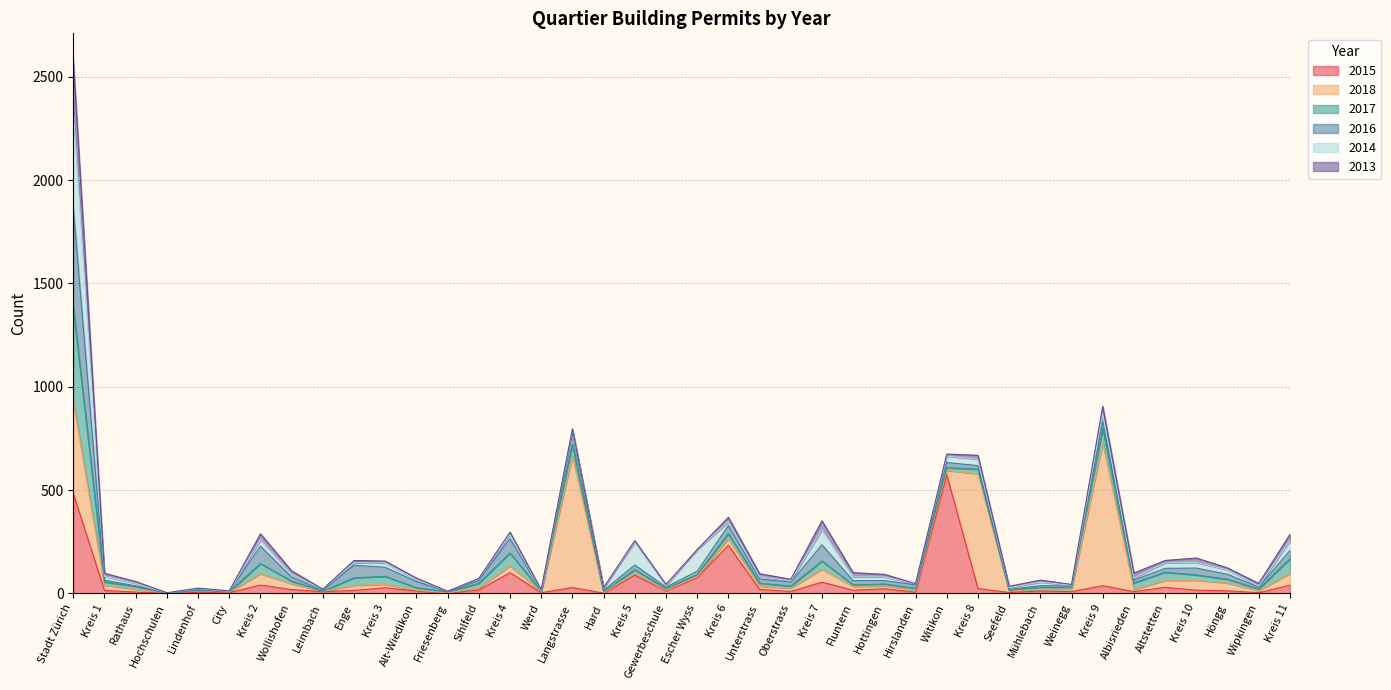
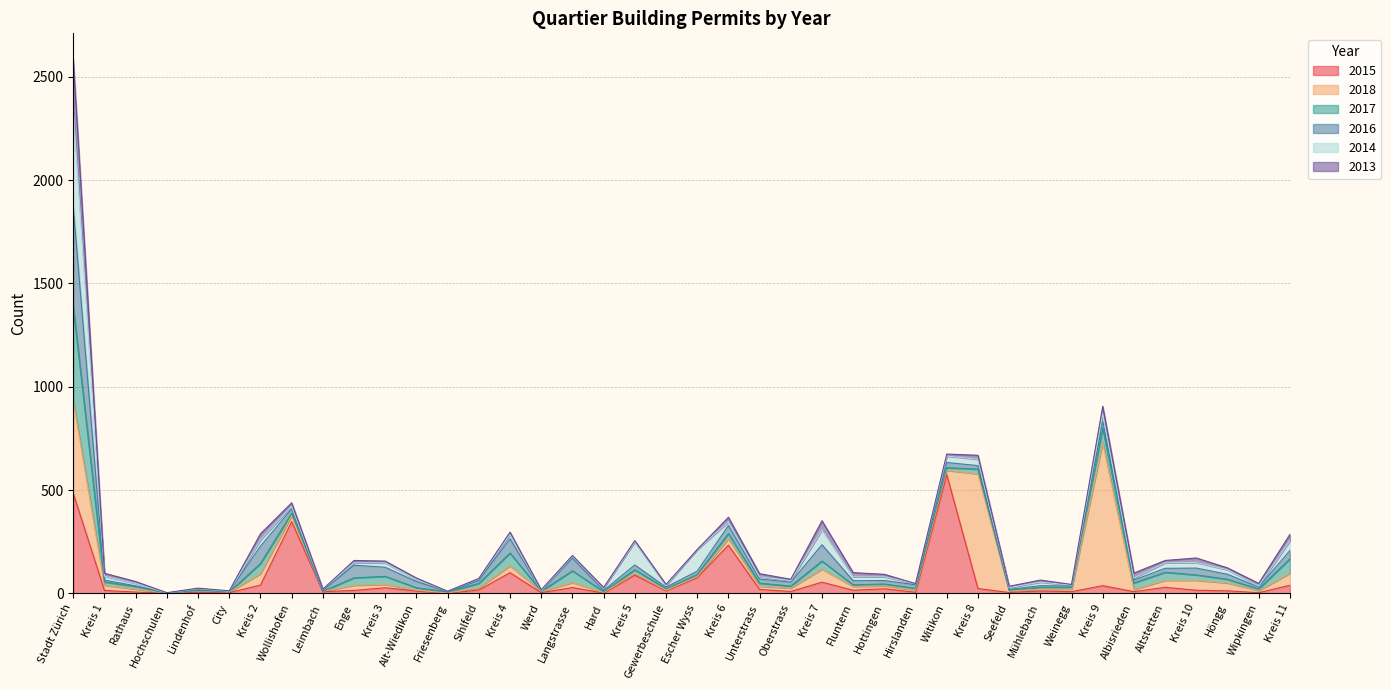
2015, Wollishofen: 20 -> 350
2018, Langstrasse: 640 -> 20
